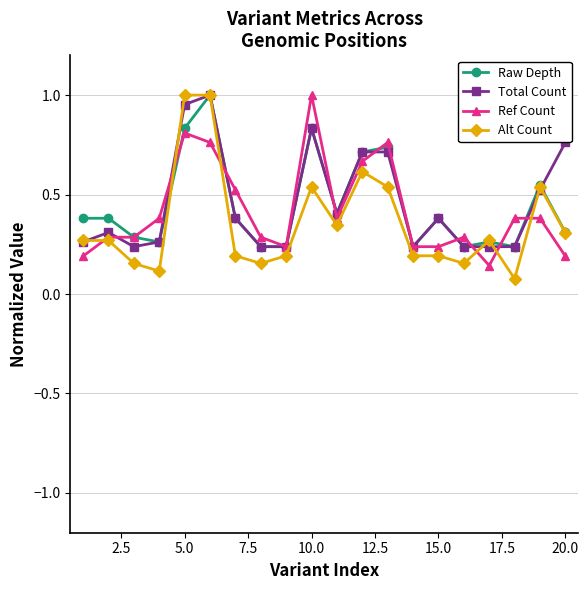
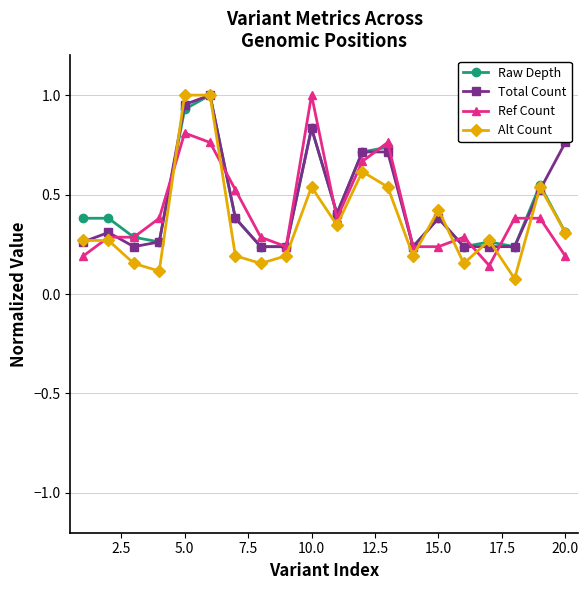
Raw Depth, 5.0: 0.83 -> 0.93
Alt Count, 15.0: 0.19 -> 0.42
